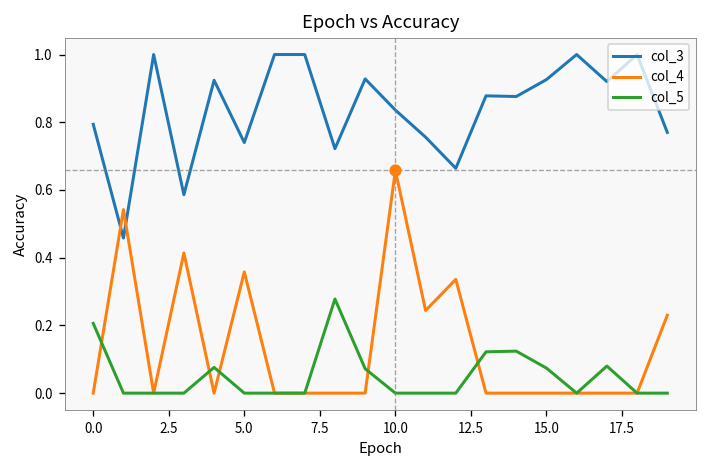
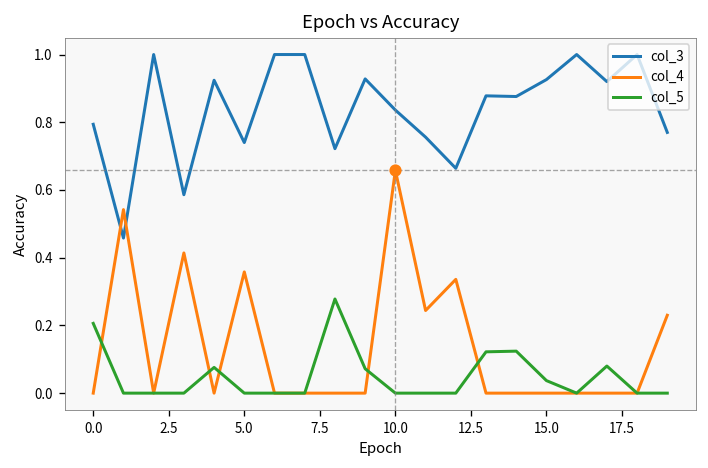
col_5, 15.0: 0.07 -> 0.04
